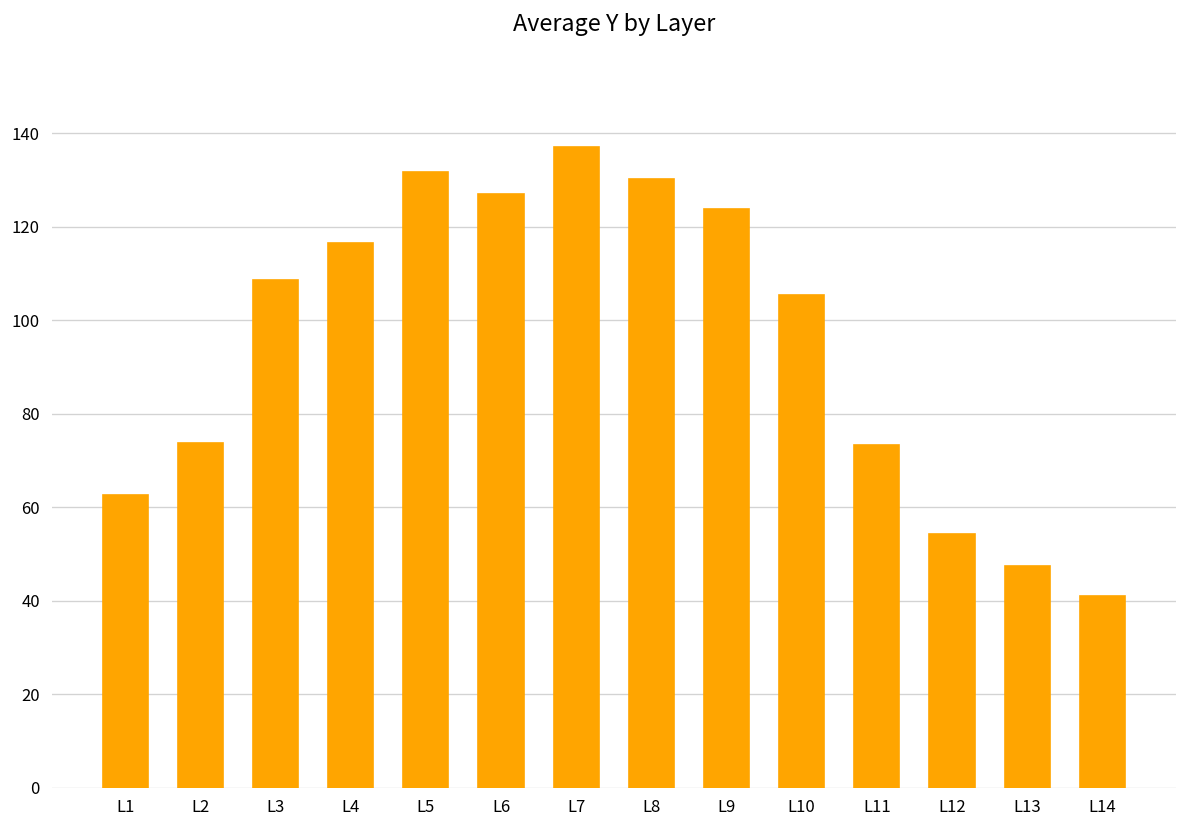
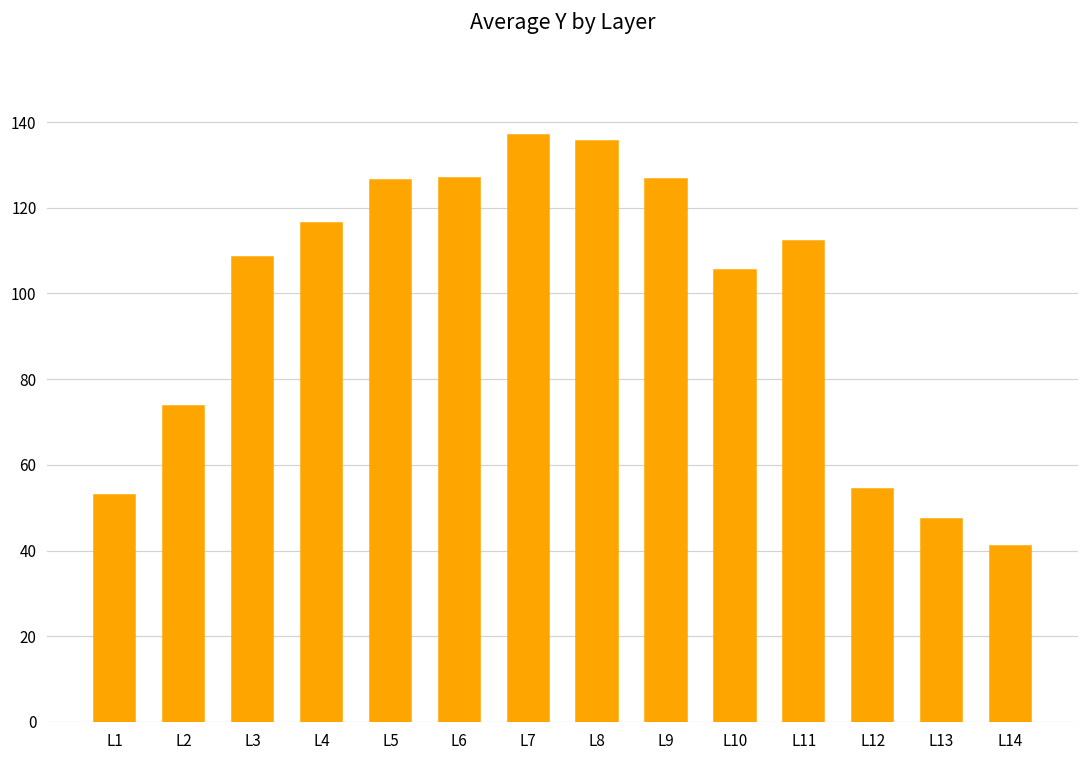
L1: 63 -> 53
L5: 132 -> 126
L8: 130 -> 136
L9: 124 -> 127
L11: 73 -> 112
